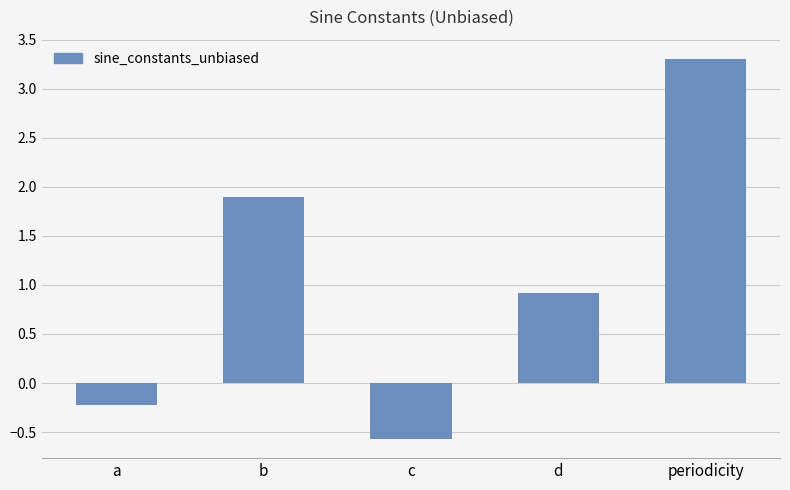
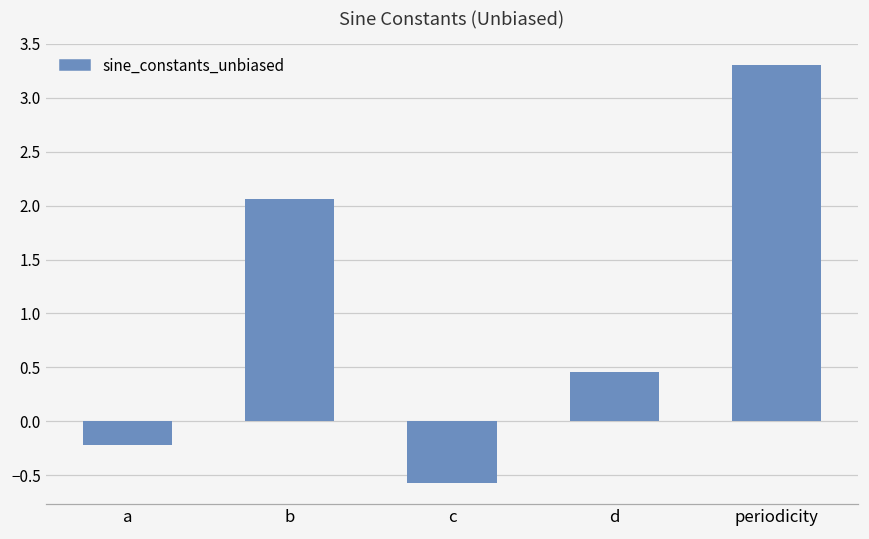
b: 1.9 -> 2.1
d: 0.9 -> 0.5
